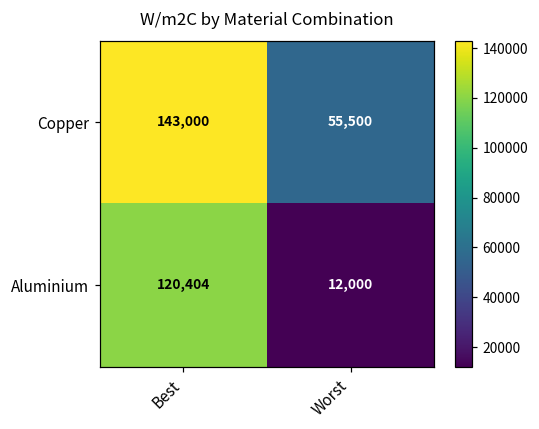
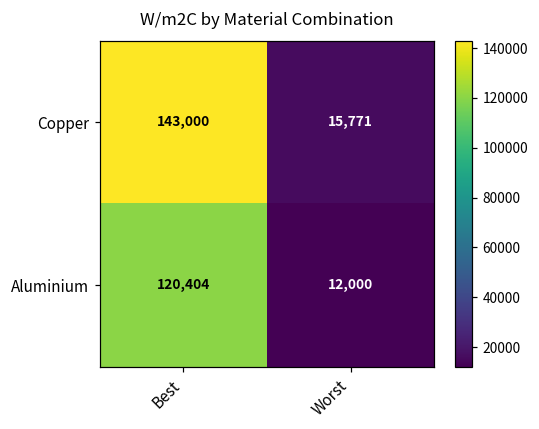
Copper, Worst: 55,500 -> 15,771
